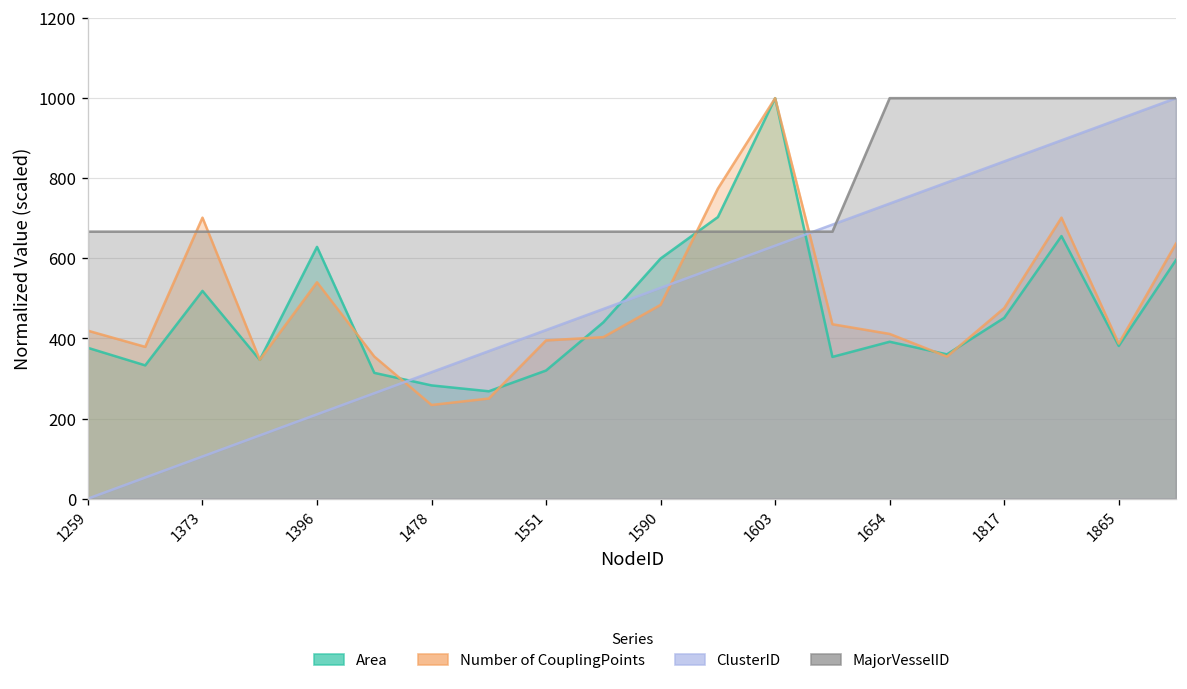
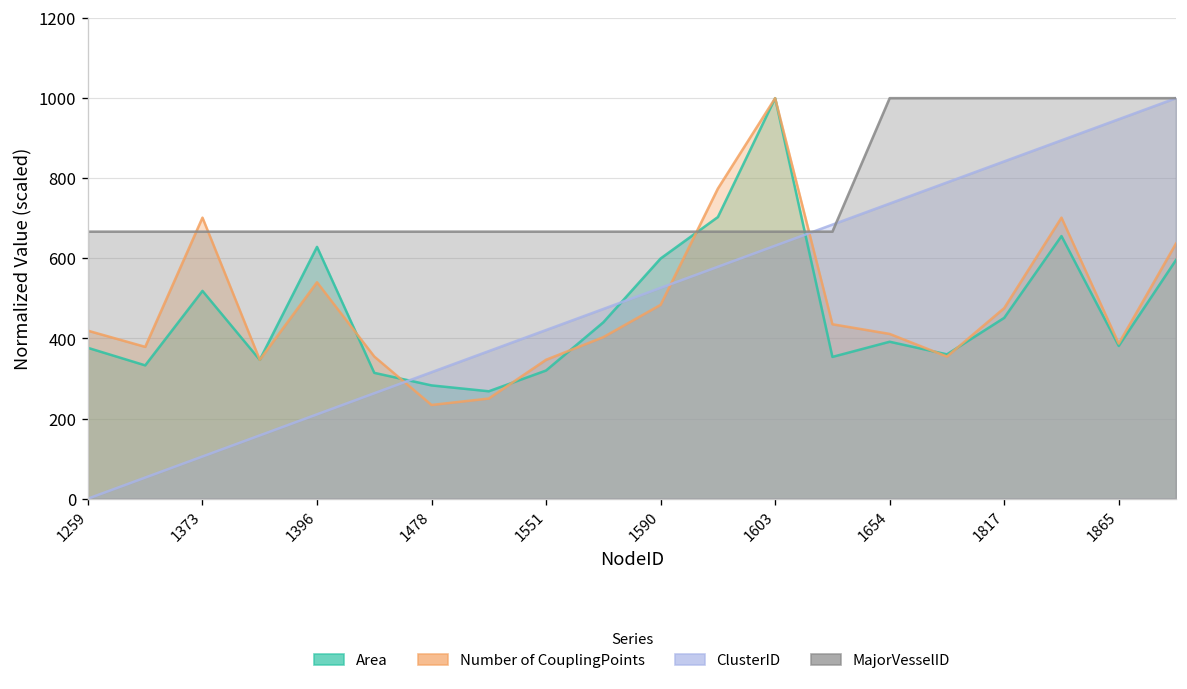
Number of CouplingPoints, 1551: 400 -> 350
